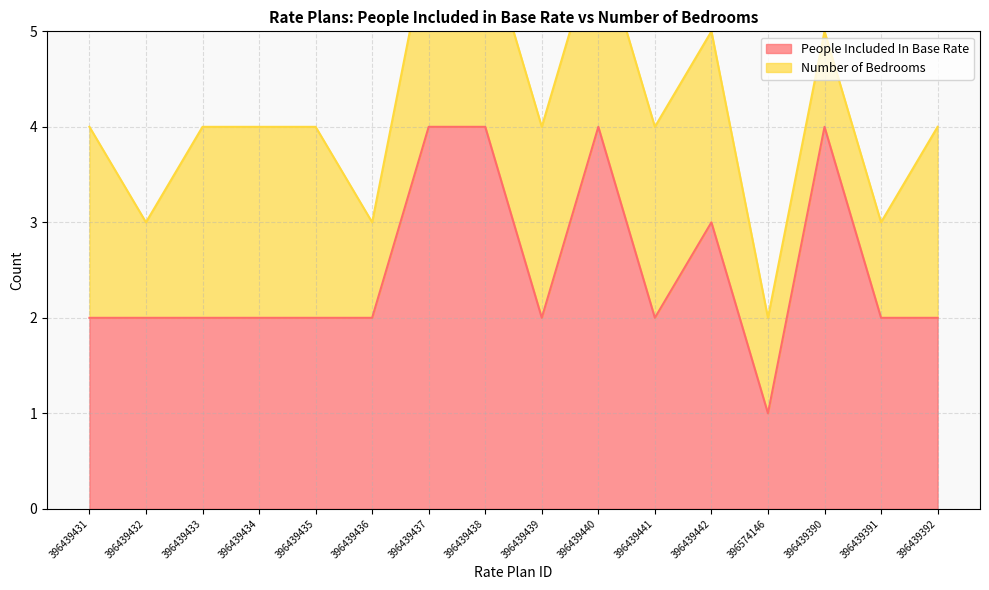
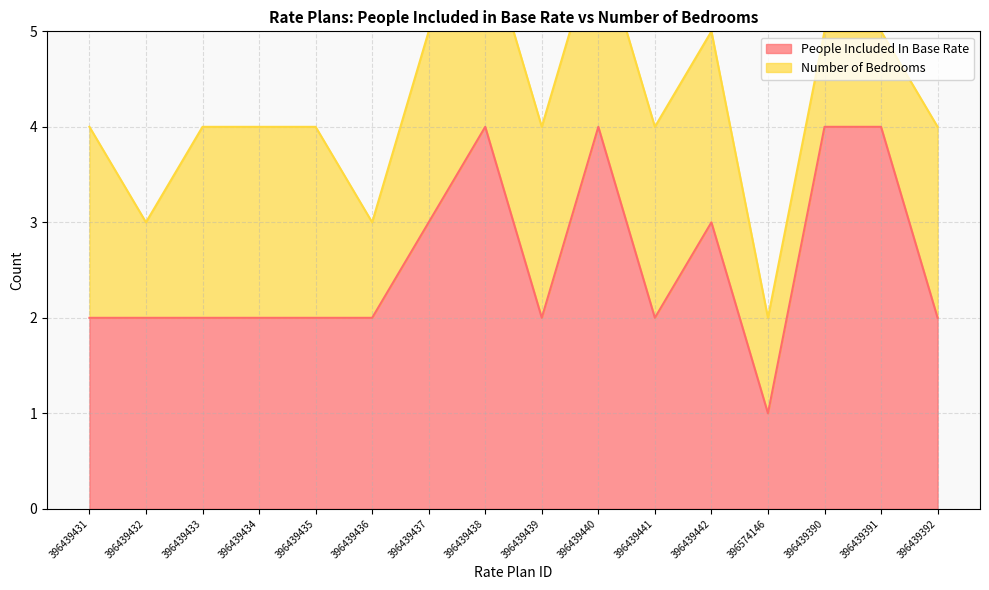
People Included In Base Rate, 396439437: 4 -> 3
People Included In Base Rate, 396439391: 2 -> 4
